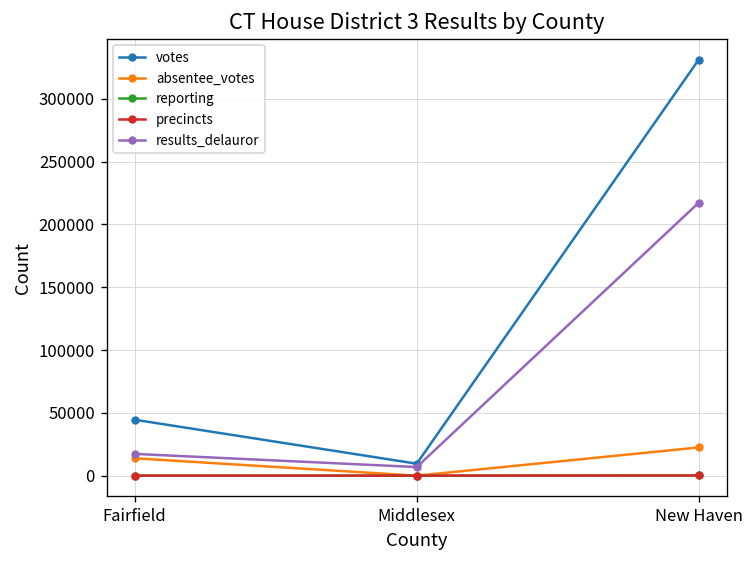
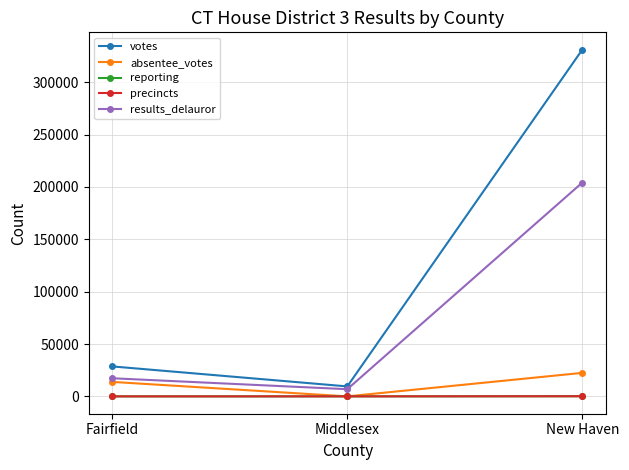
votes, Fairfield: 45000 -> 29000
results_delauror, New Haven: 217000 -> 204000
